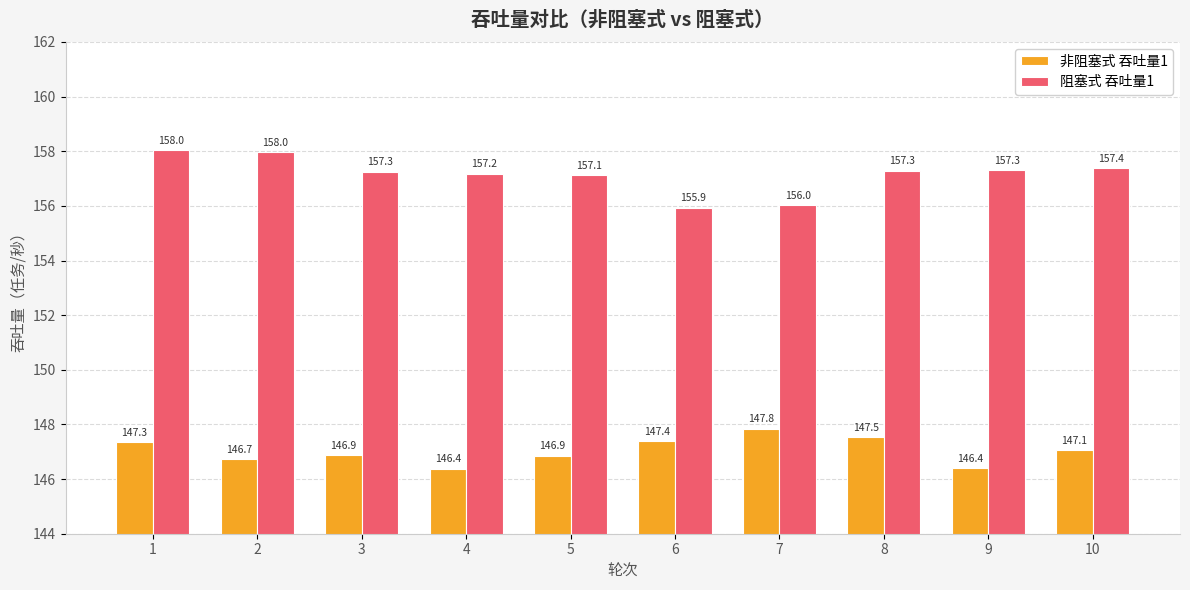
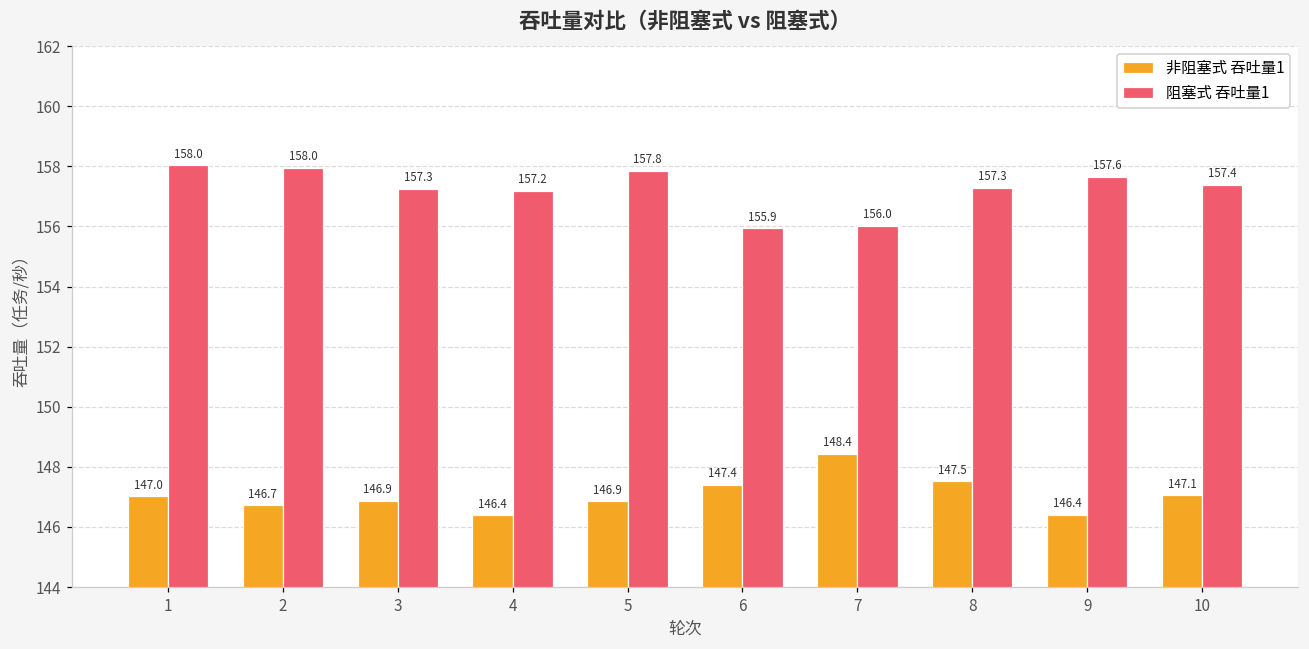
非阻塞式 吞吐量1, 1: 147.3 -> 147.0
阻塞式 吞吐量1, 5: 157.1 -> 157.8
非阻塞式 吞吐量1, 7: 147.8 -> 148.4
阻塞式 吞吐量1, 9: 157.3 -> 157.6
